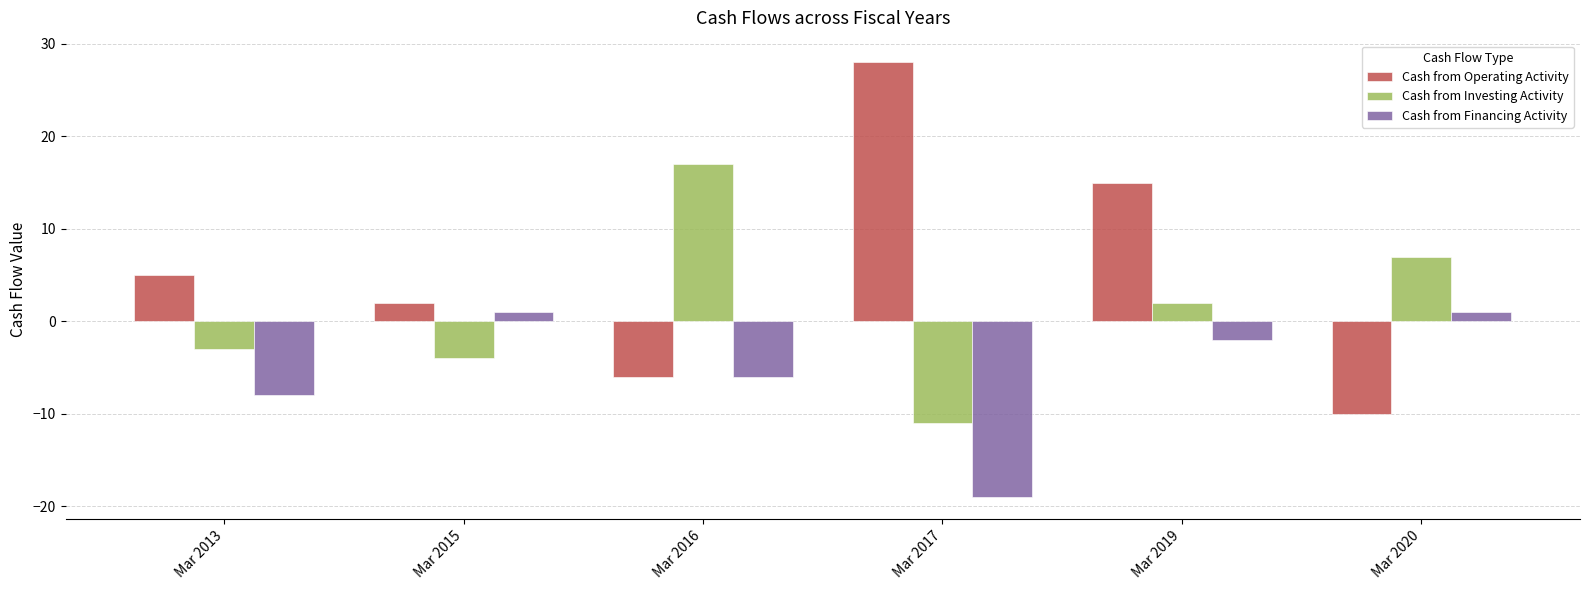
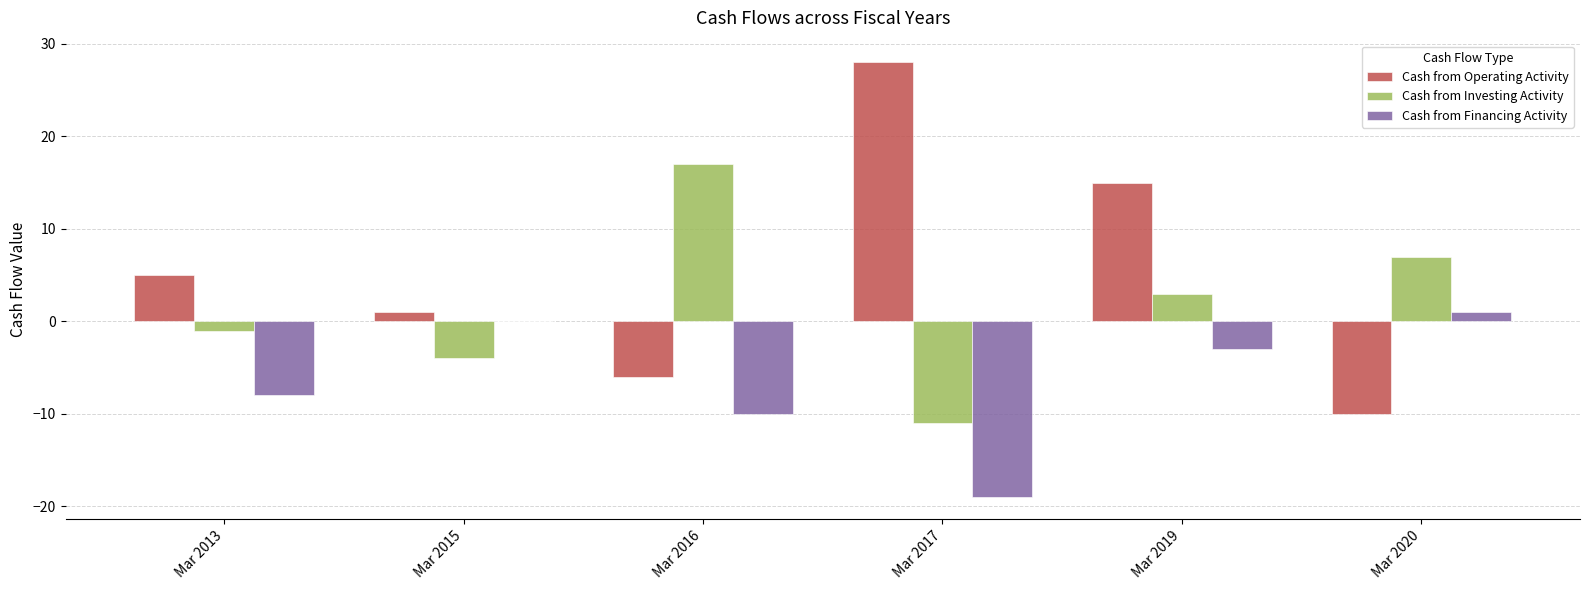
Cash from Investing Activity, Mar 2013: -3 -> -1
Cash from Operating Activity, Mar 2015: 2 -> 1
Cash from Financing Activity, Mar 2015: 1 -> 0
Cash from Financing Activity, Mar 2016: -6 -> -10
Cash from Investing Activity, Mar 2019: 2 -> 3
Cash from Financing Activity, Mar 2019: -2 -> -3
